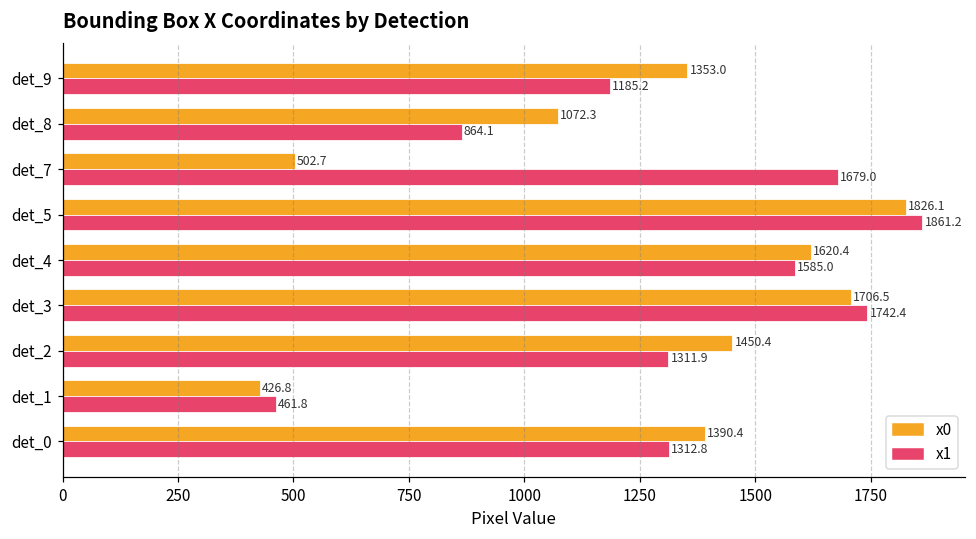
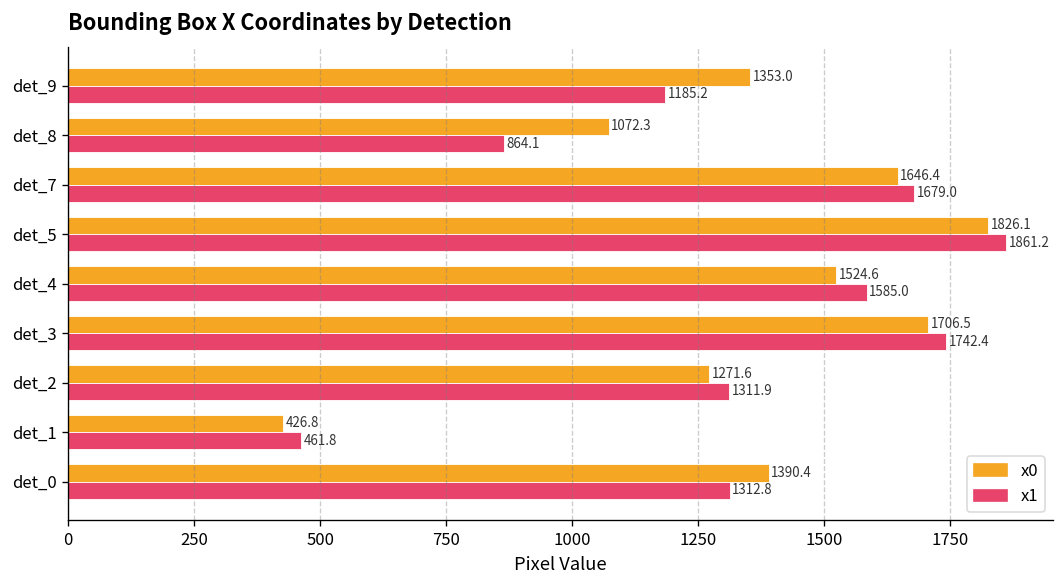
x0, det_7: 502.7 -> 1646.4
x0, det_4: 1620.4 -> 1524.6
x0, det_2: 1450.4 -> 1271.6
